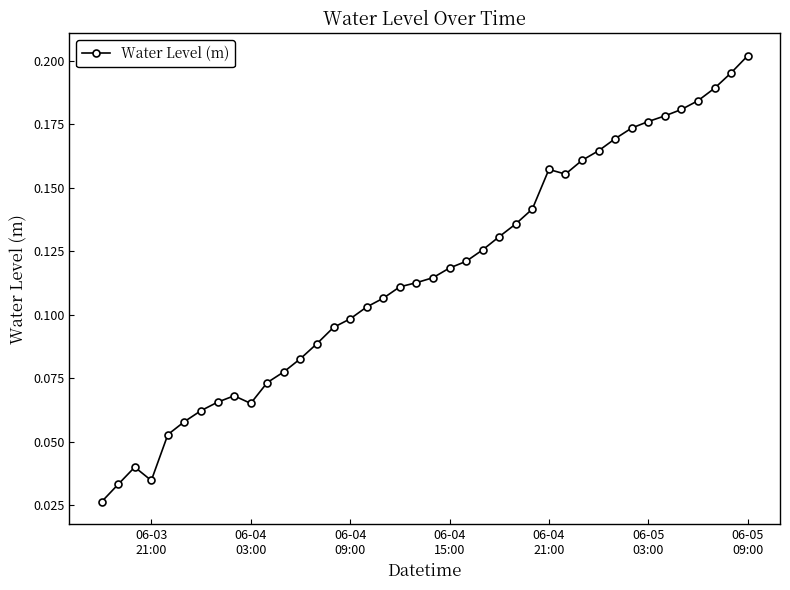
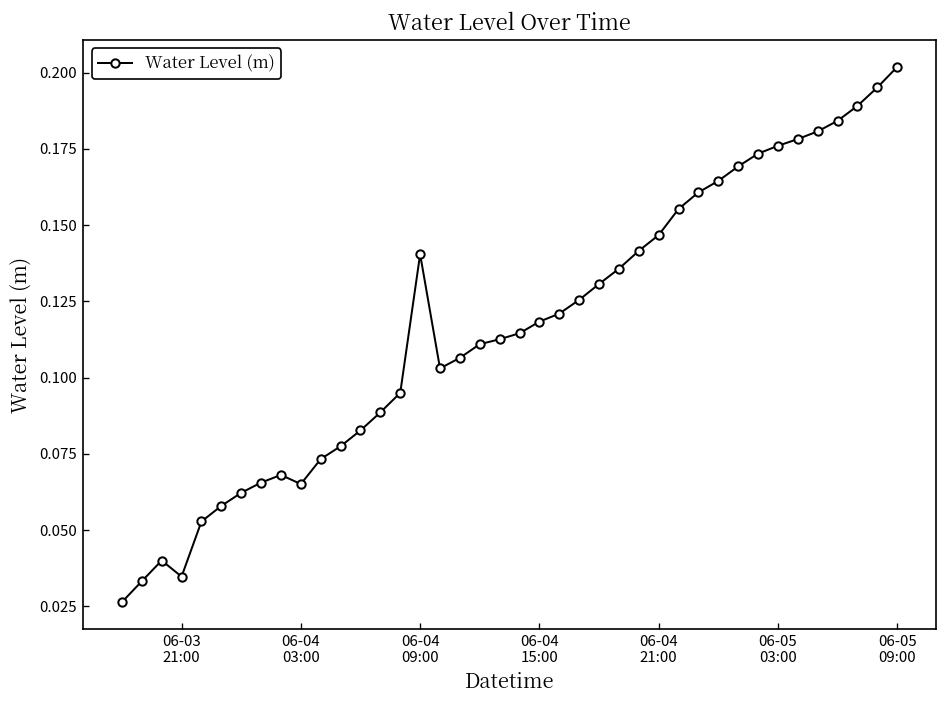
06-04 09:00: 0.098 -> 0.140
06-04 21:00: 0.157 -> 0.147
